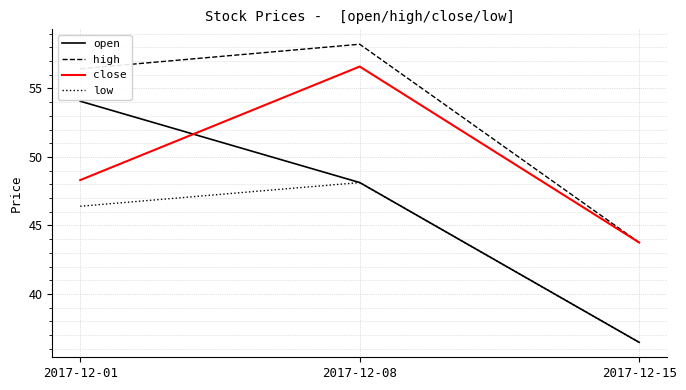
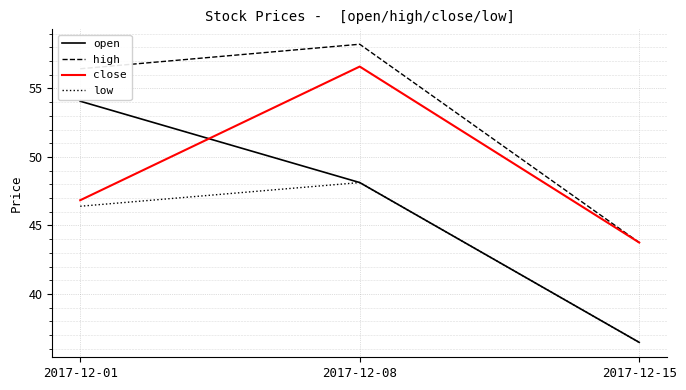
close, 2017-12-01: 48.3 -> 46.8
